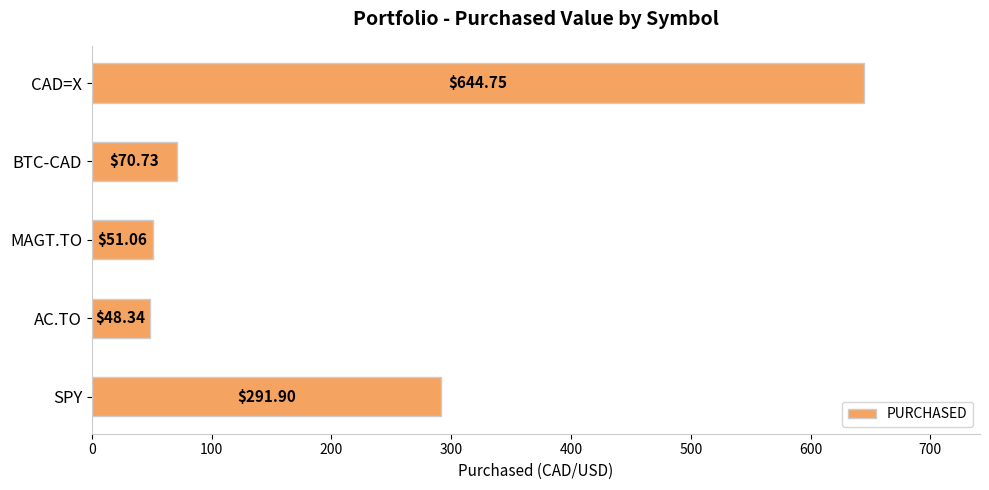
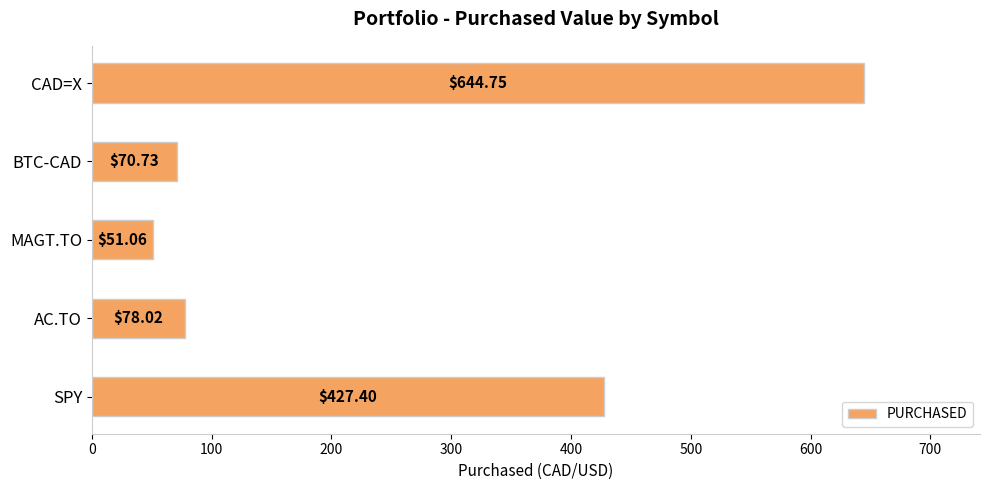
AC.TO: $48.34 -> $78.02
SPY: $291.90 -> $427.40
